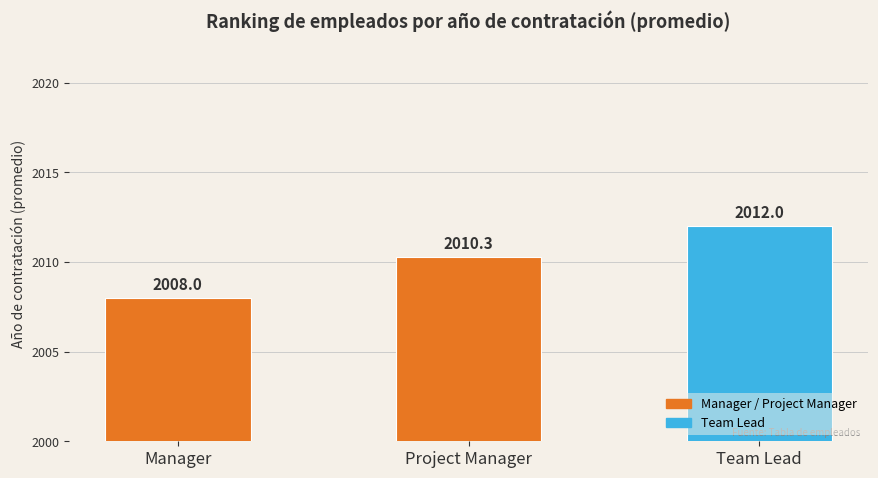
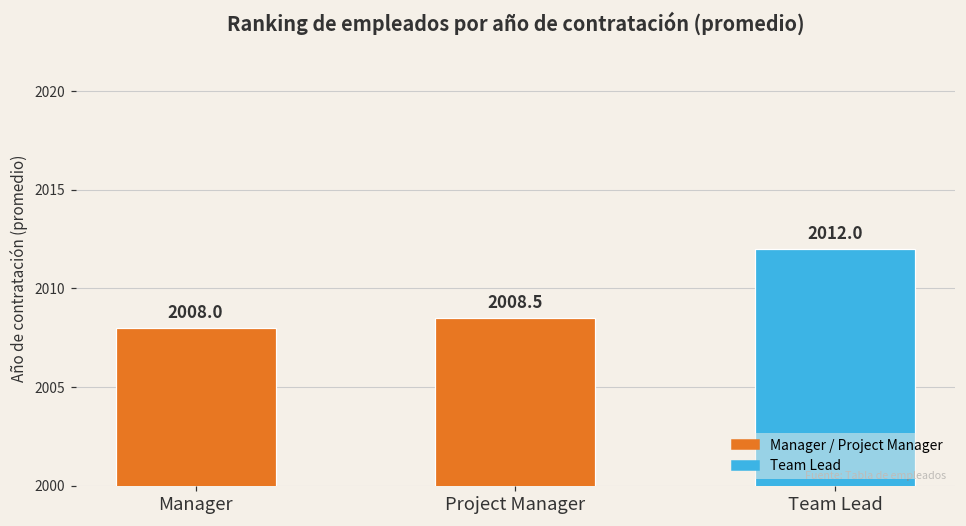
Project Manager: 2010.3 -> 2008.5
